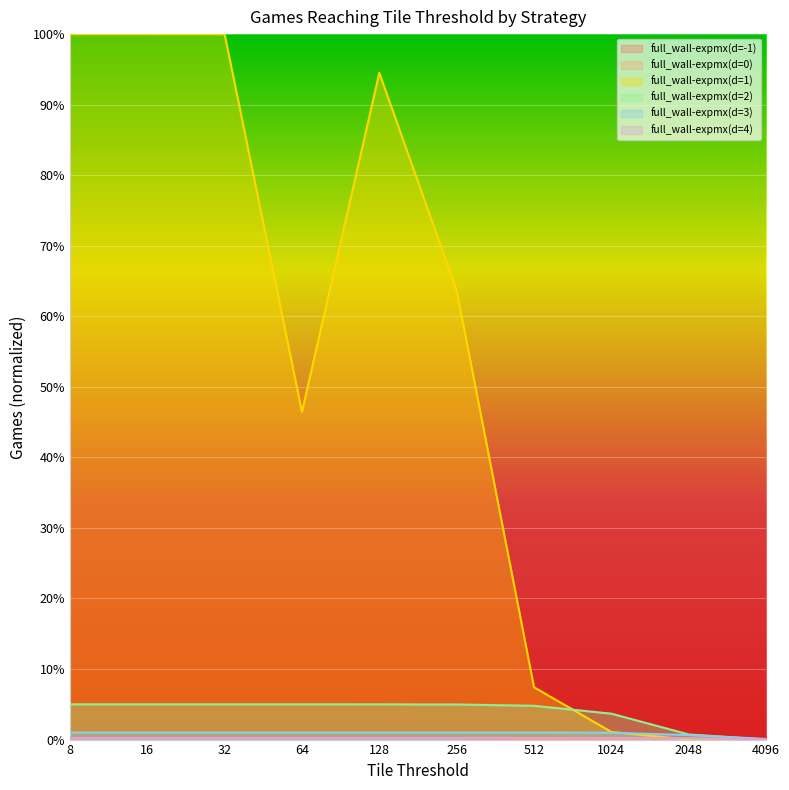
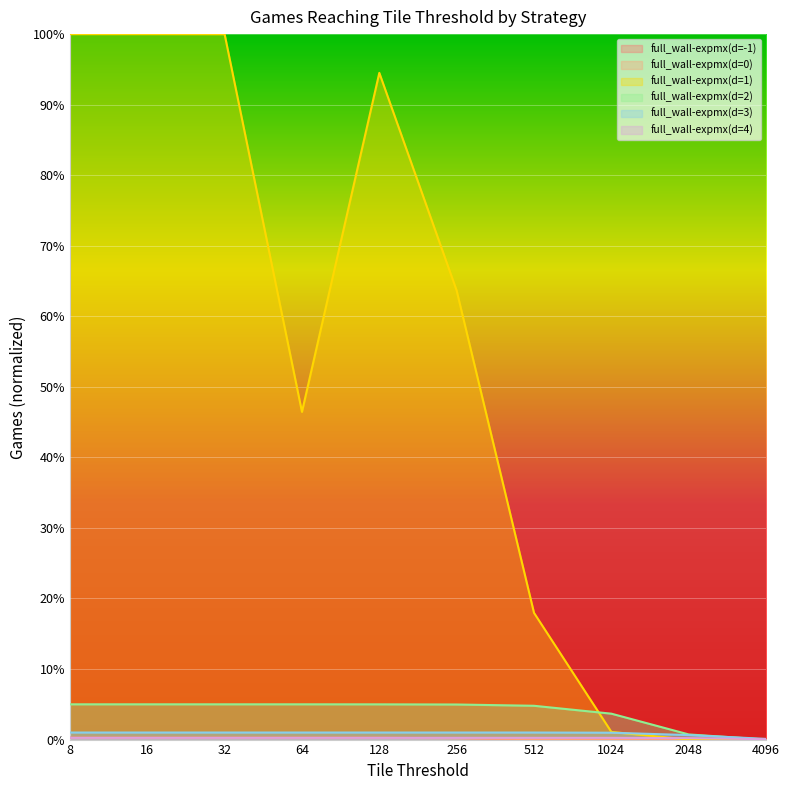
full_wall-expmx(d=1), 512: 7% -> 18%
